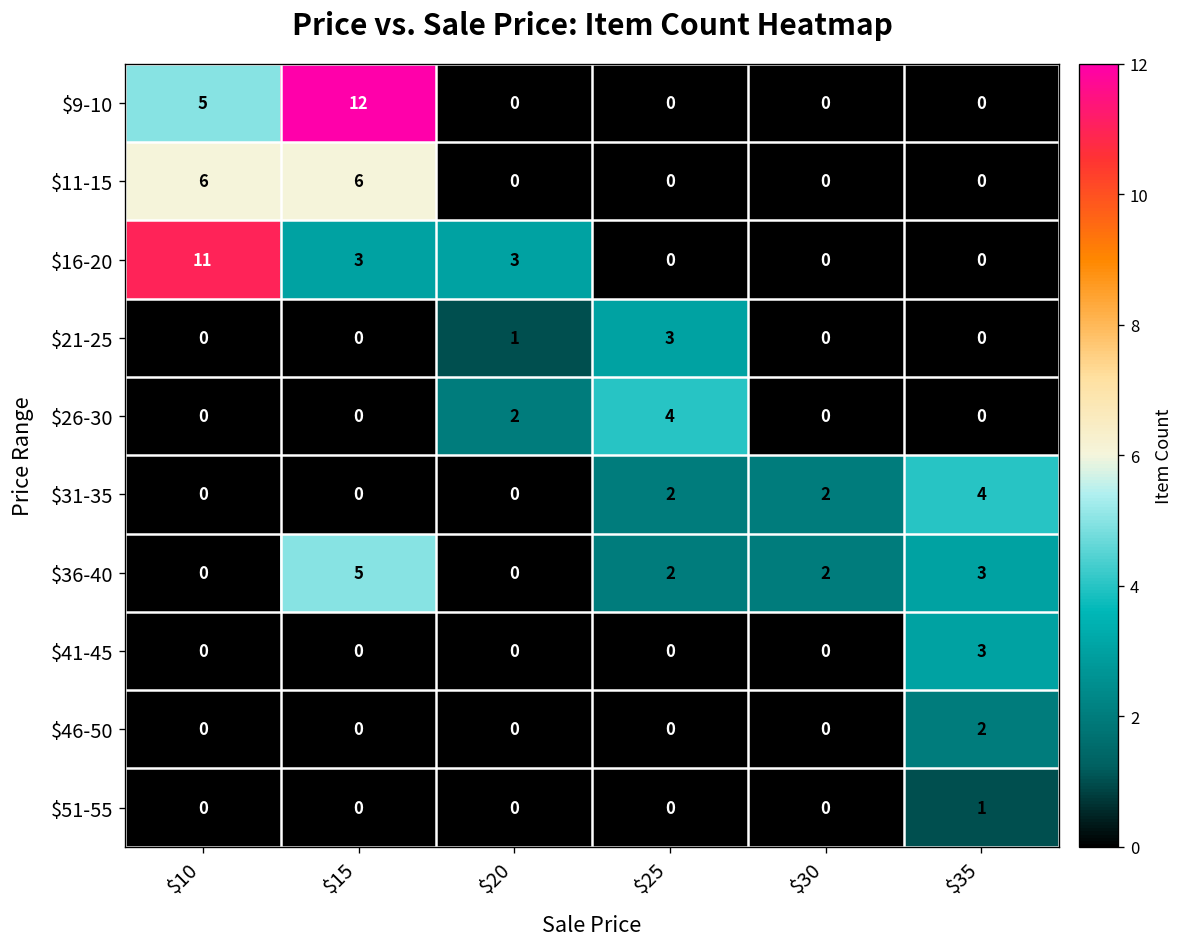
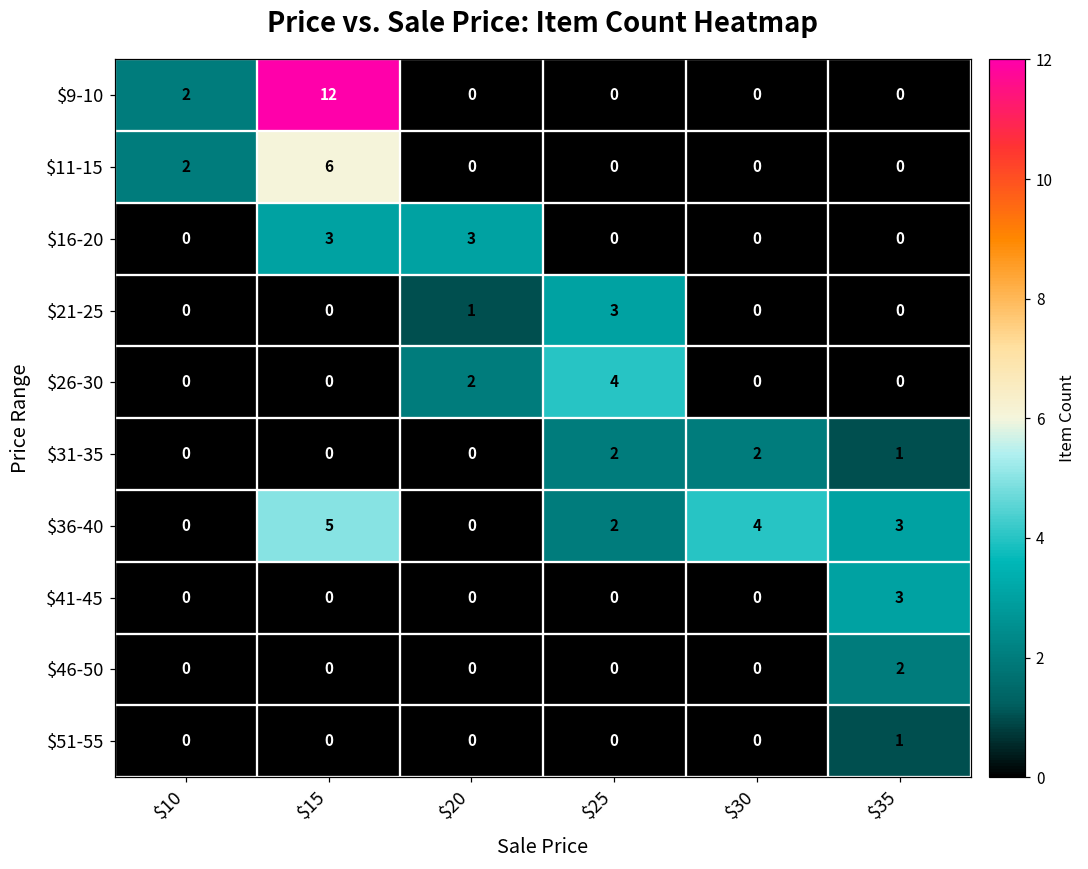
$9-10, $10: 5 -> 2
$11-15, $10: 6 -> 2
$16-20, $10: 11 -> 0
$31-35, $35: 4 -> 1
$36-40, $30: 2 -> 4
